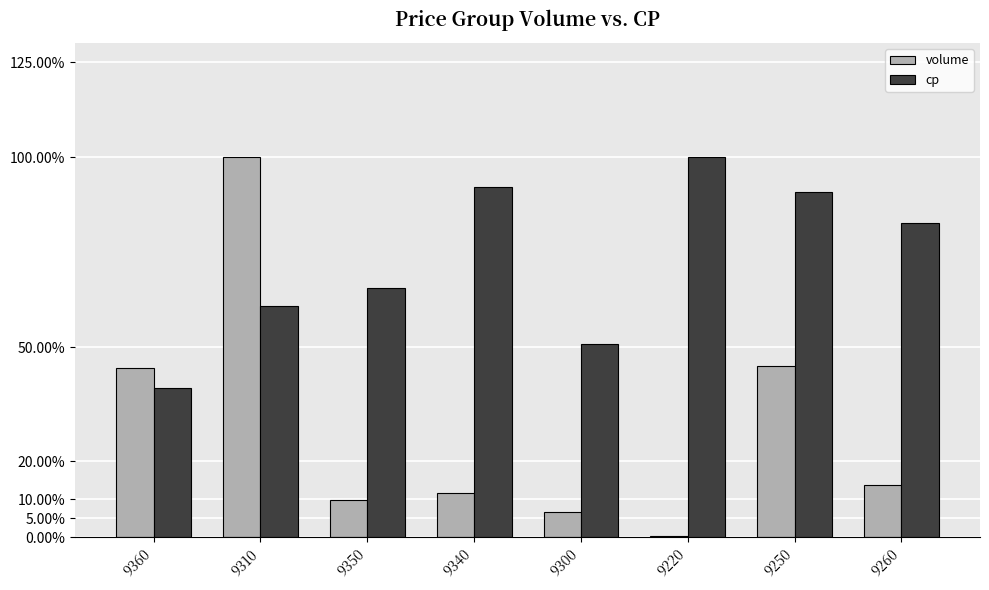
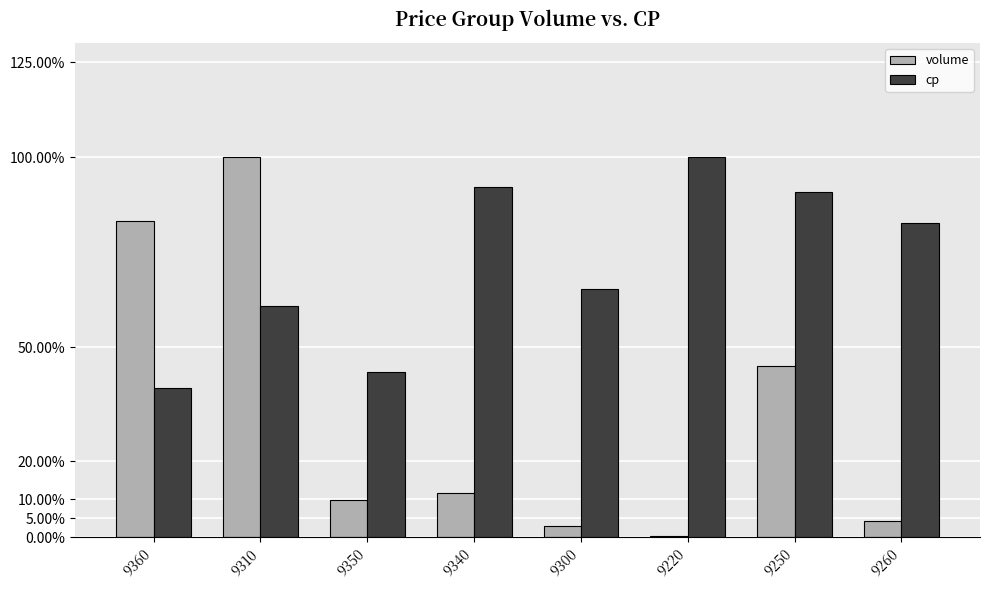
volume, 9360: 45% -> 83%
cp, 9350: 66% -> 43%
volume, 9300: 7% -> 3%
cp, 9300: 51% -> 65%
volume, 9260: 14% -> 4%
